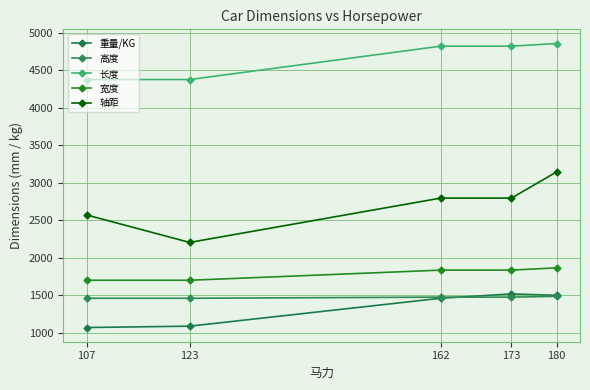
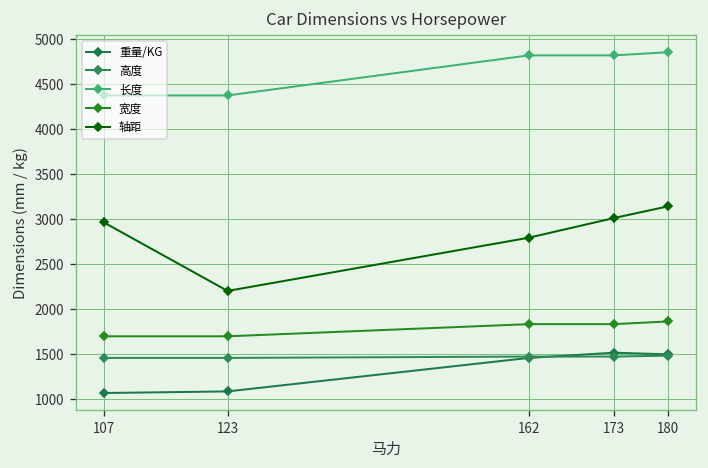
轴距, 107: 2600 -> 3000
轴距, 173: 2800 -> 3000
